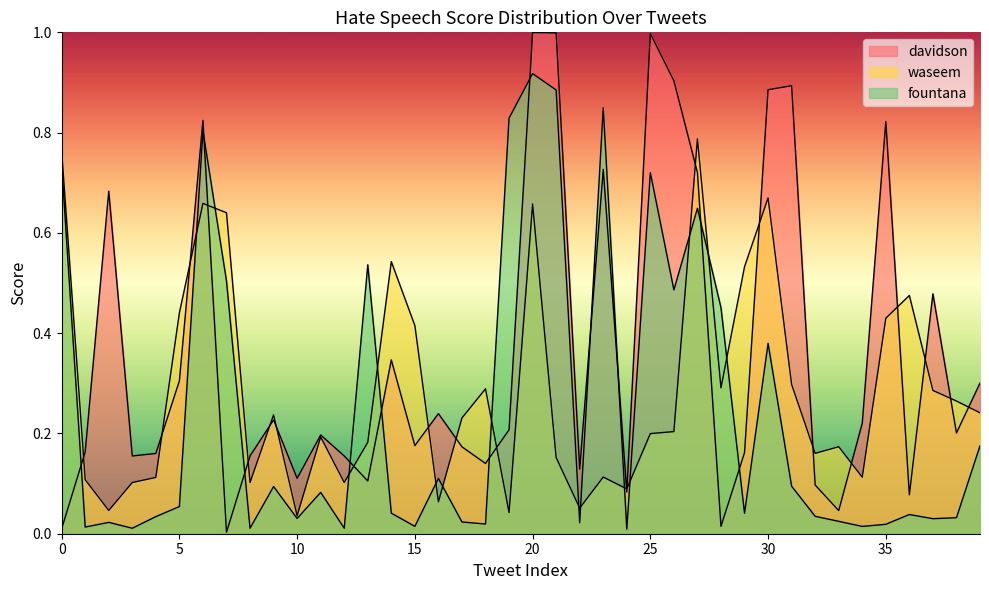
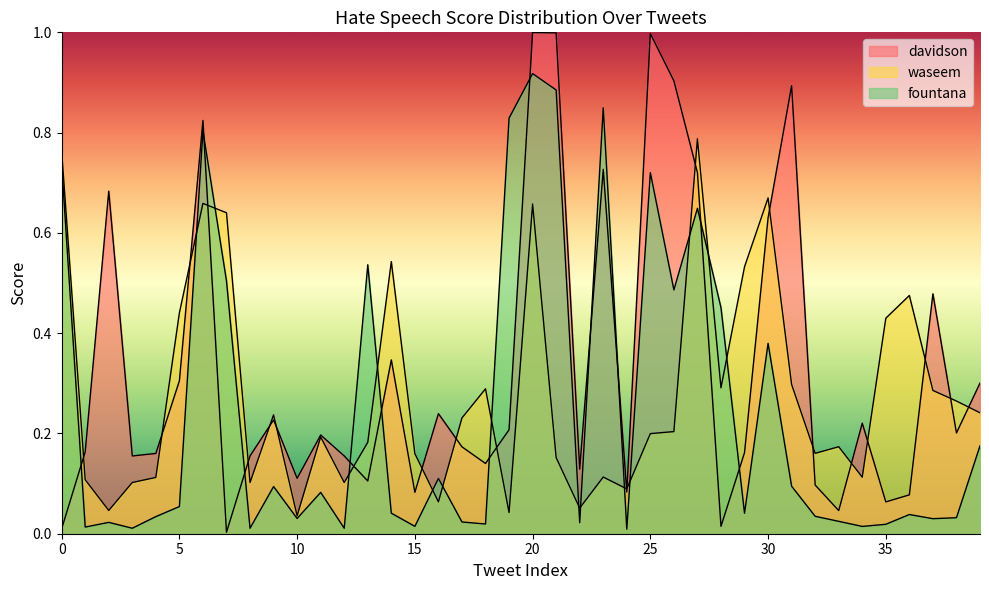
davidson, 15: 0.18 -> 0.08
waseem, 15: 0.42 -> 0.16
davidson, 30: 0.89 -> 0.63
davidson, 35: 0.82 -> 0.06
